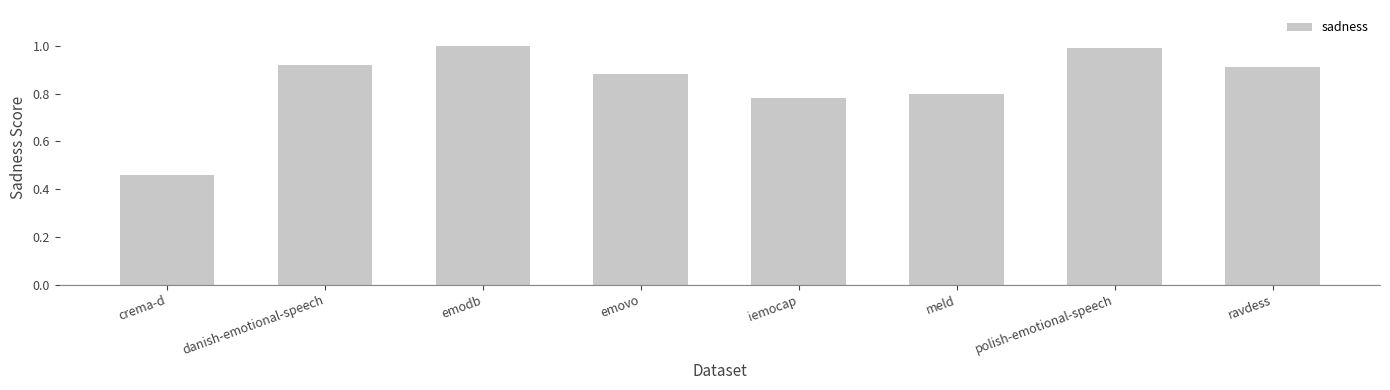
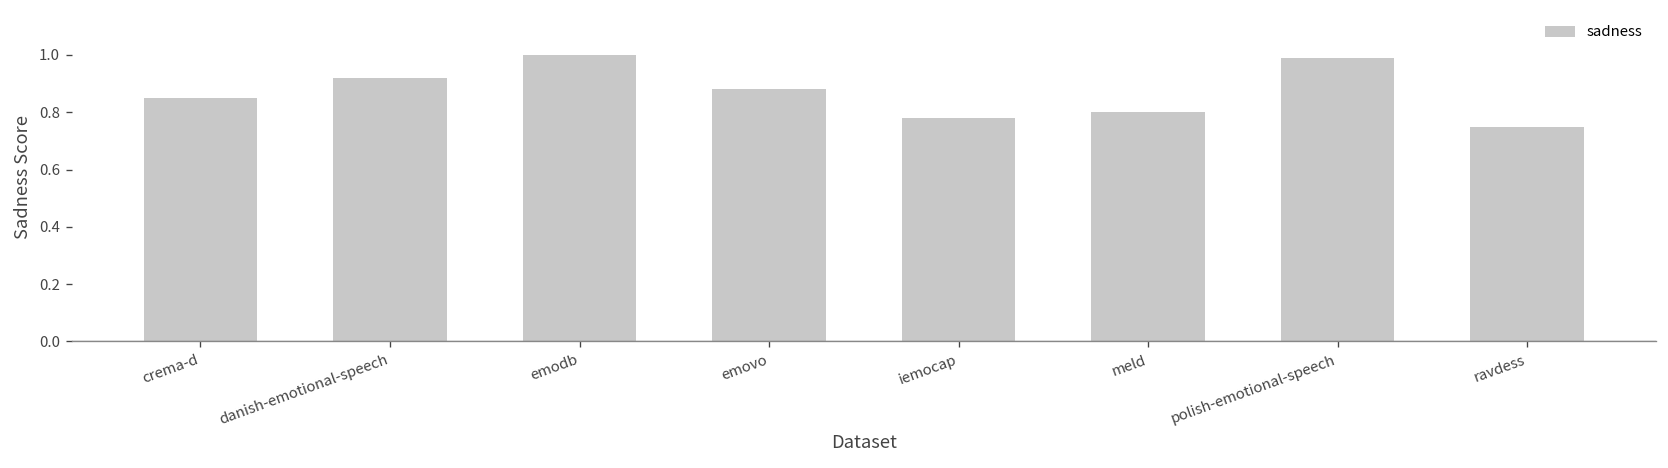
crema-d: 0.46 -> 0.85
ravdess: 0.91 -> 0.75
